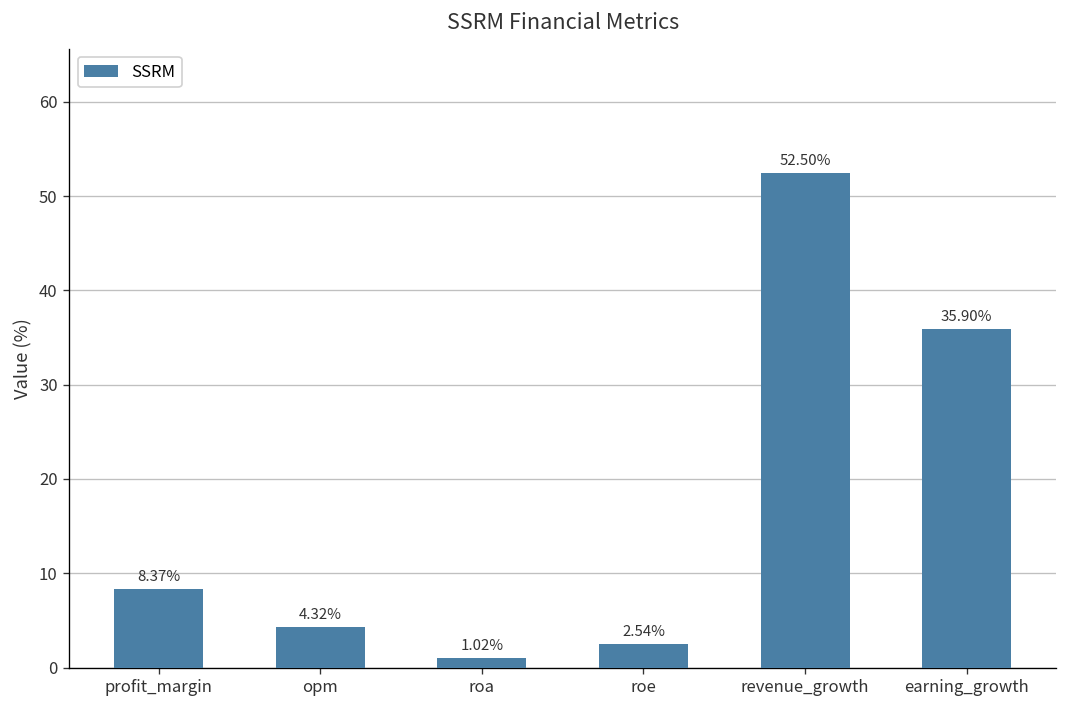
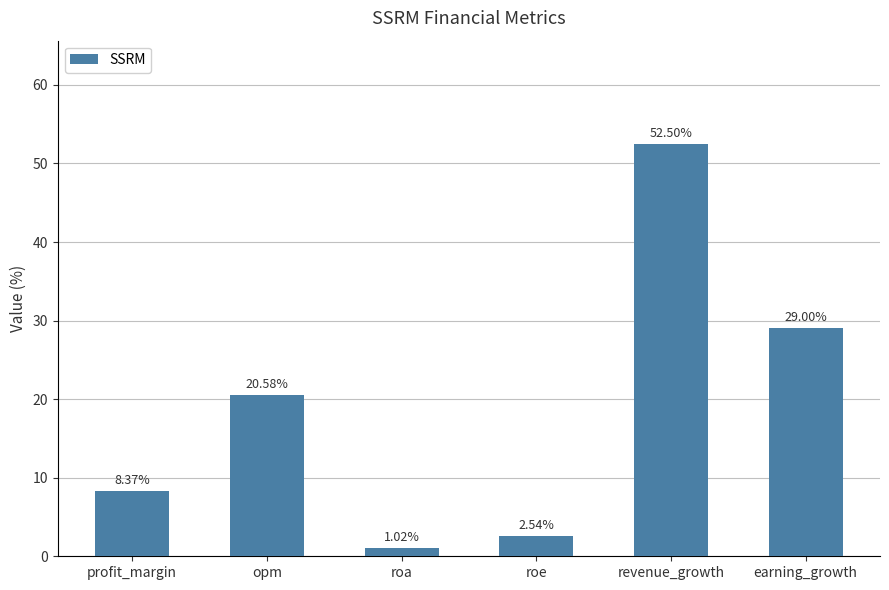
opm: 4.32% -> 20.58%
earning_growth: 35.90% -> 29.00%
